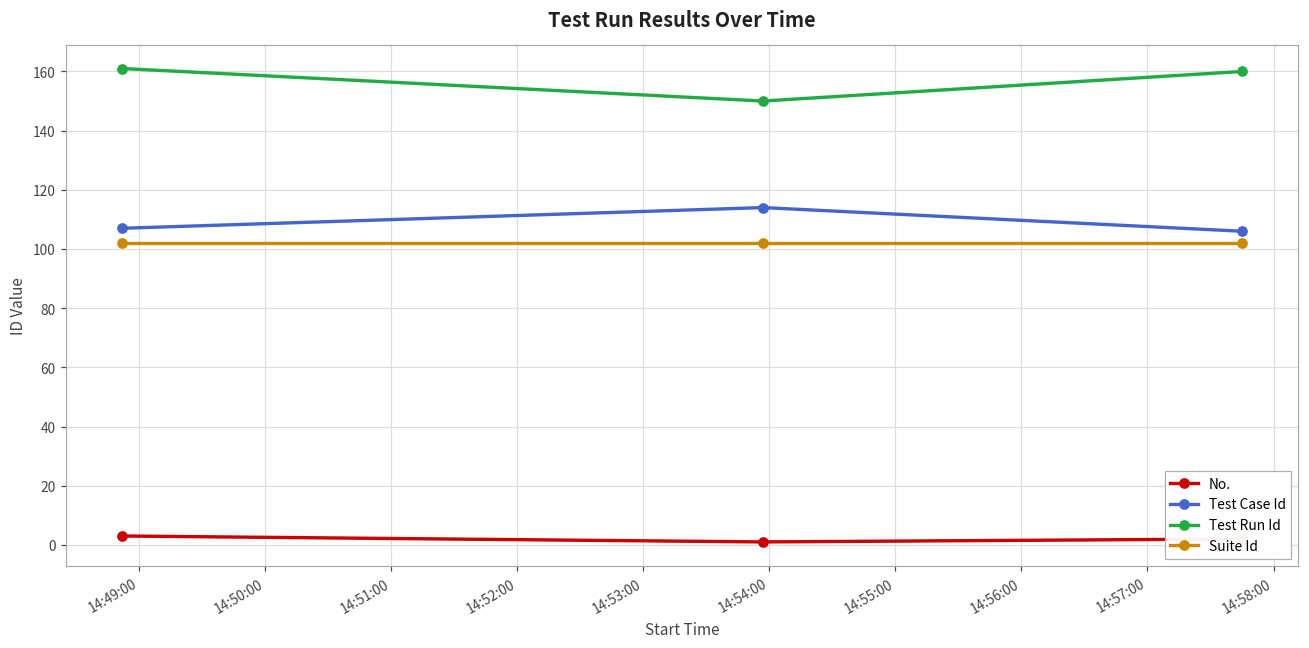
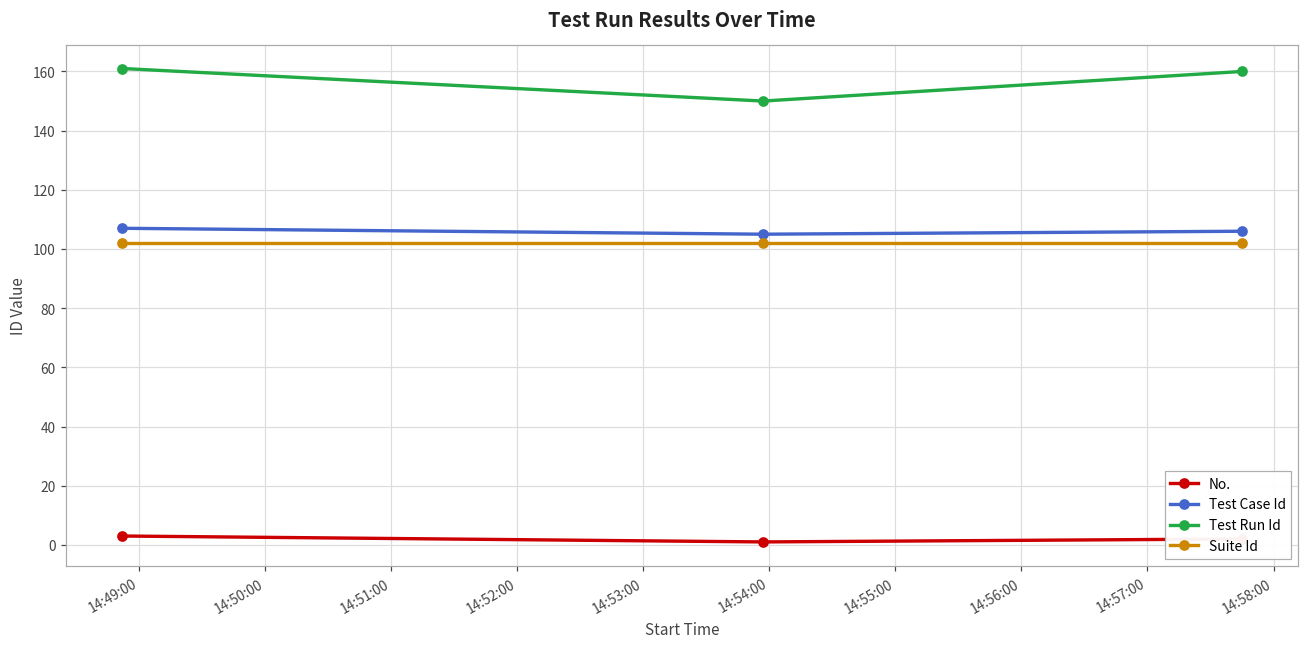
Test Case Id, 14:54:00: 114 -> 105
